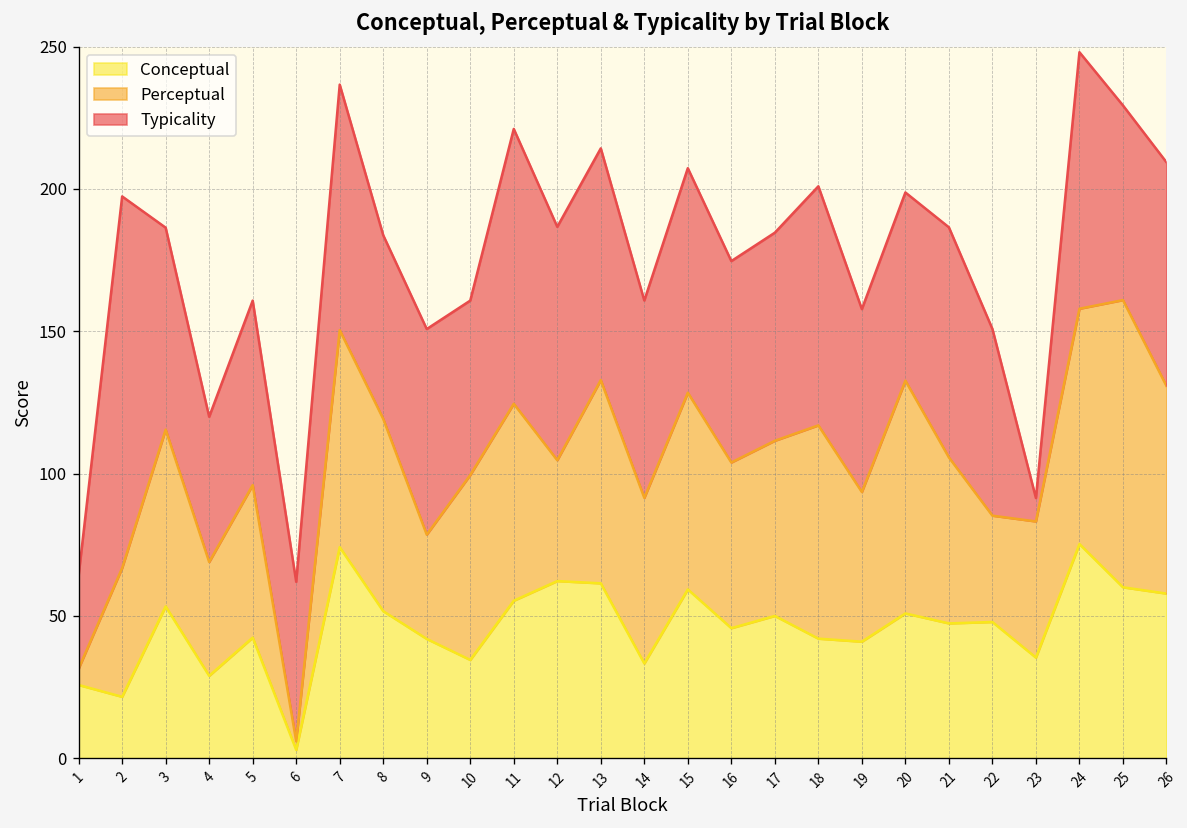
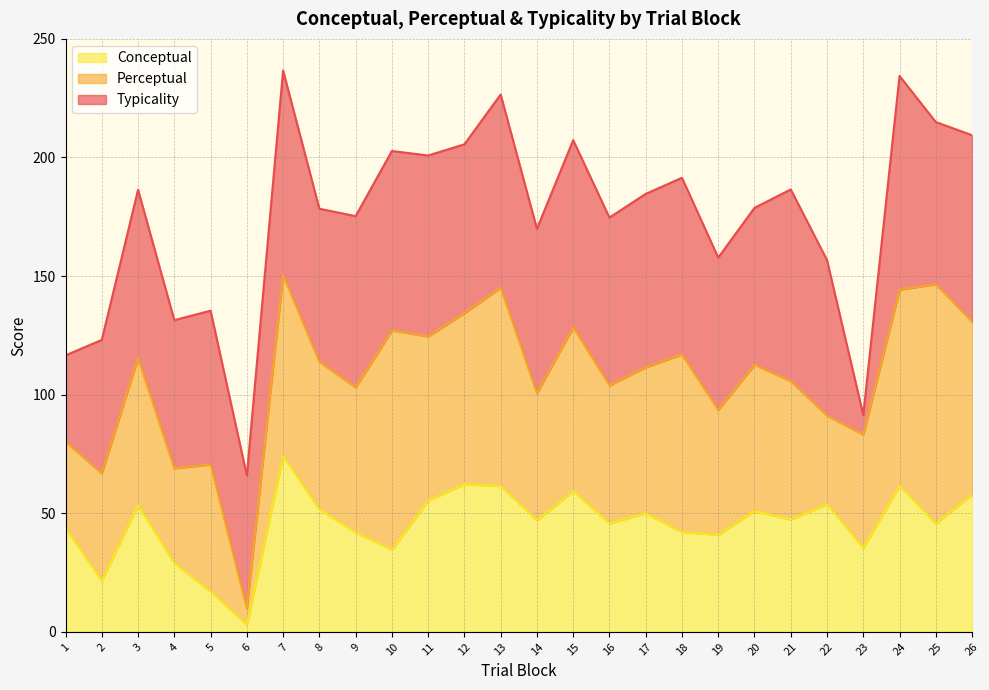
Conceptual, 1: 26 -> 44
Perceptual, 1: 6 -> 36
Typicality, 1: 33 -> 36
Typicality, 2: 131 -> 56
Typicality, 4: 51 -> 62
Conceptual, 5: 42 -> 17
Perceptual, 6: 3 -> 7
Perceptual, 8: 68 -> 62
Perceptual, 9: 37 -> 61
Perceptual, 10: 65 -> 93
Typicality, 10: 61 -> 76
Typicality, 11: 97 -> 76
Perceptual, 12: 42 -> 72
Typicality, 12: 82 -> 71
Perceptual, 13: 71 -> 84
Conceptual, 14: 33 -> 47
Perceptual, 14: 58 -> 54
Typicality, 18: 84 -> 75
Perceptual, 20: 82 -> 62
Conceptual, 22: 48 -> 54
Conceptual, 24: 75 -> 62
Conceptual, 25: 60 -> 46
